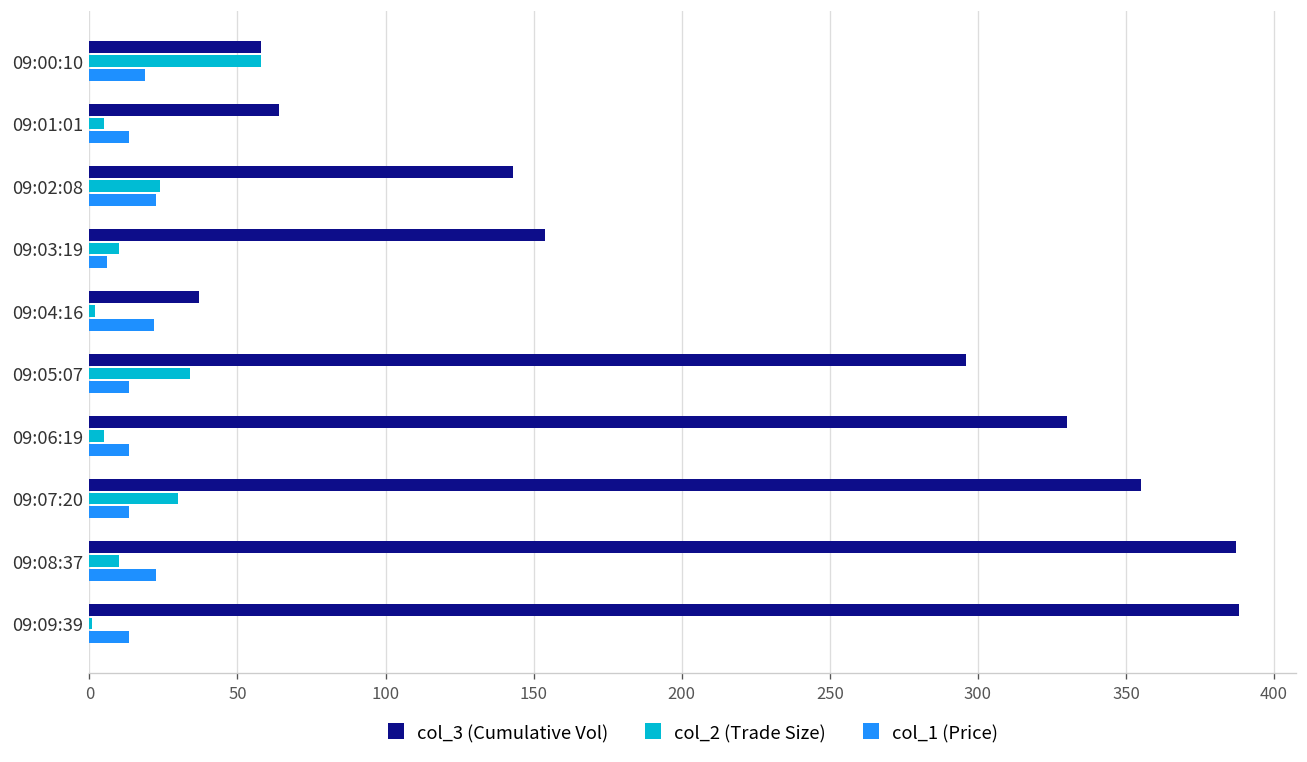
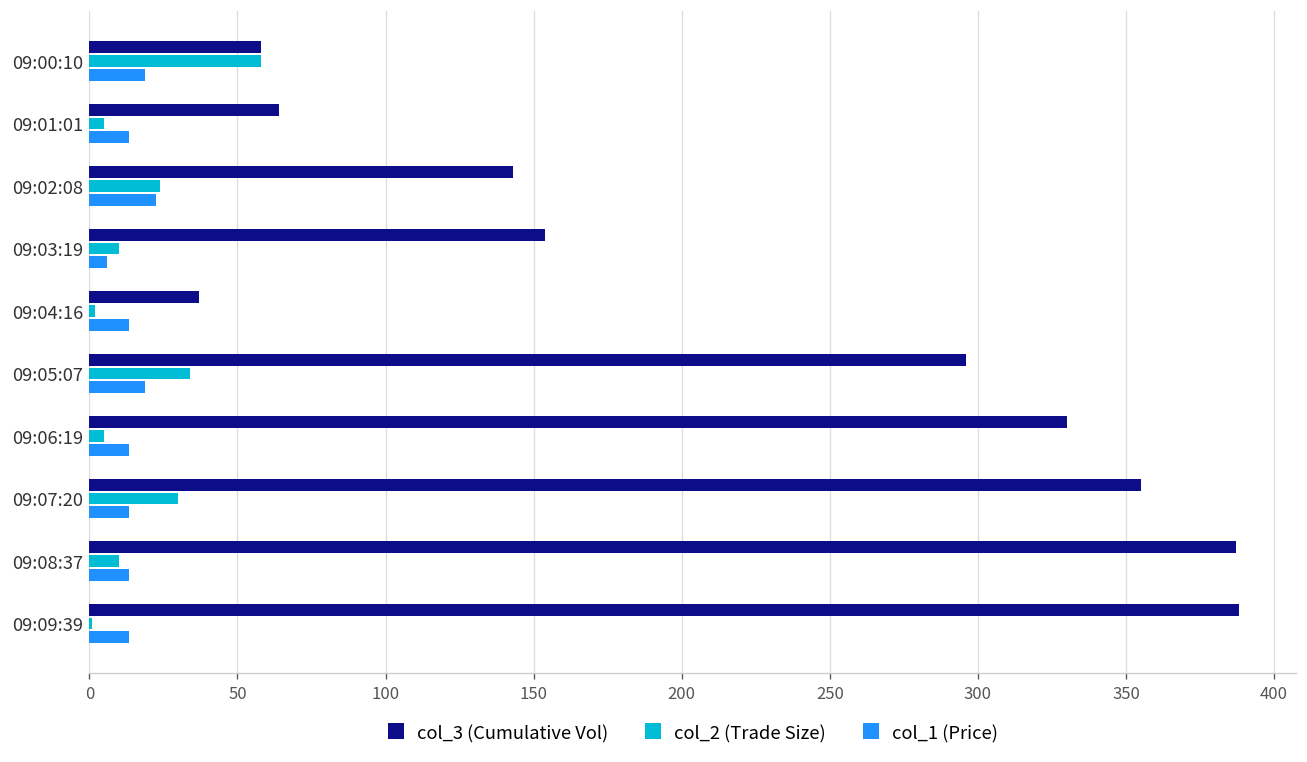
col_1 (Price), 09:04:16: 22 -> 13
col_1 (Price), 09:05:07: 13 -> 19
col_1 (Price), 09:08:37: 22 -> 13
